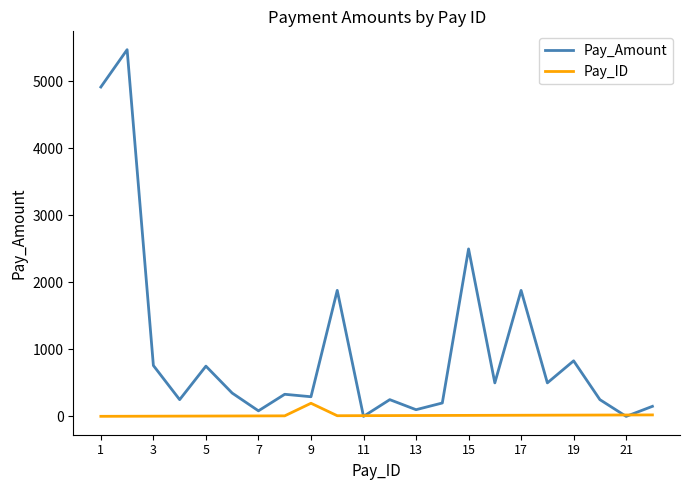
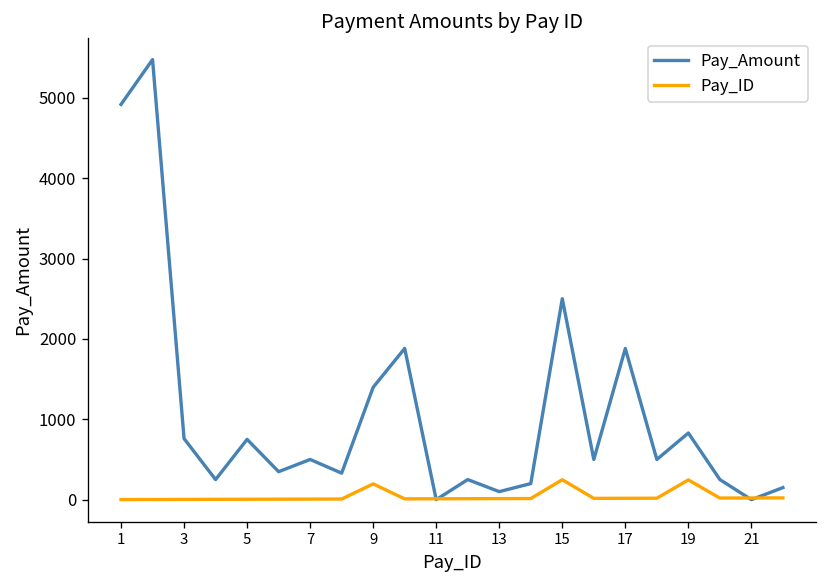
Pay_Amount, 7: 100 -> 500
Pay_Amount, 9: 300 -> 1400
Pay_ID, 15: 0 -> 200
Pay_ID, 19: 0 -> 200
